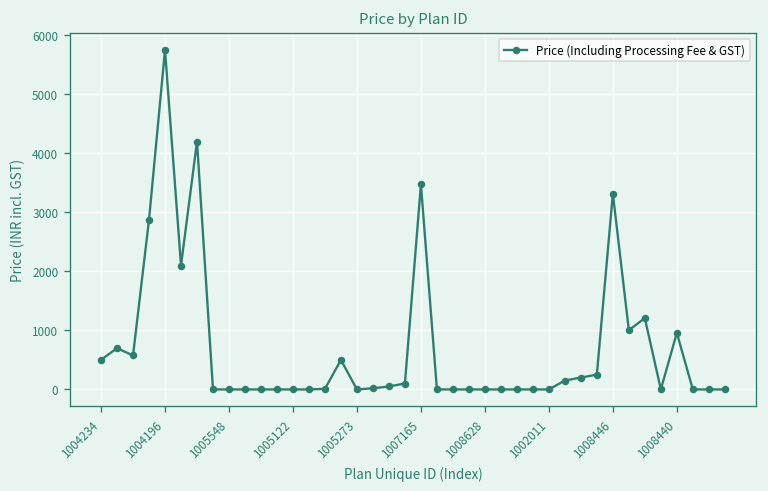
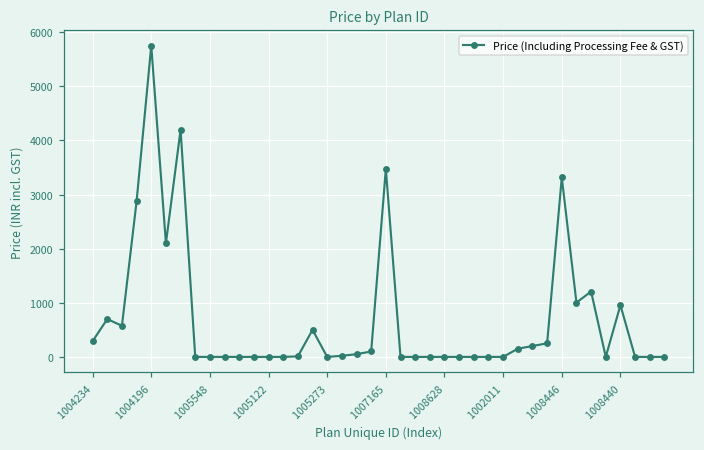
1004234: 500 -> 300
